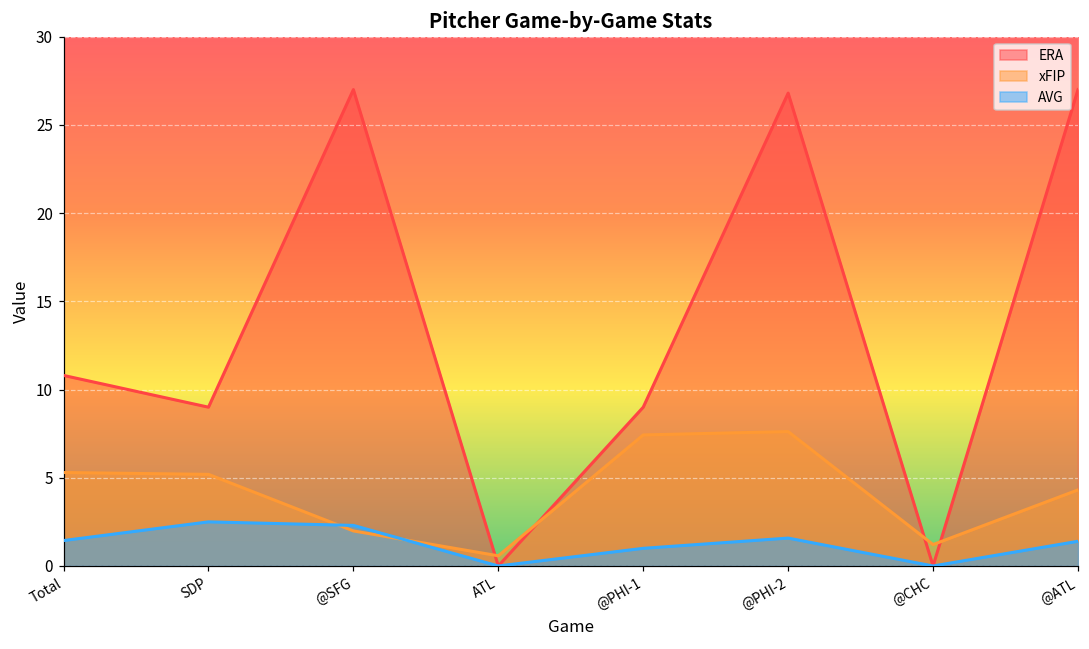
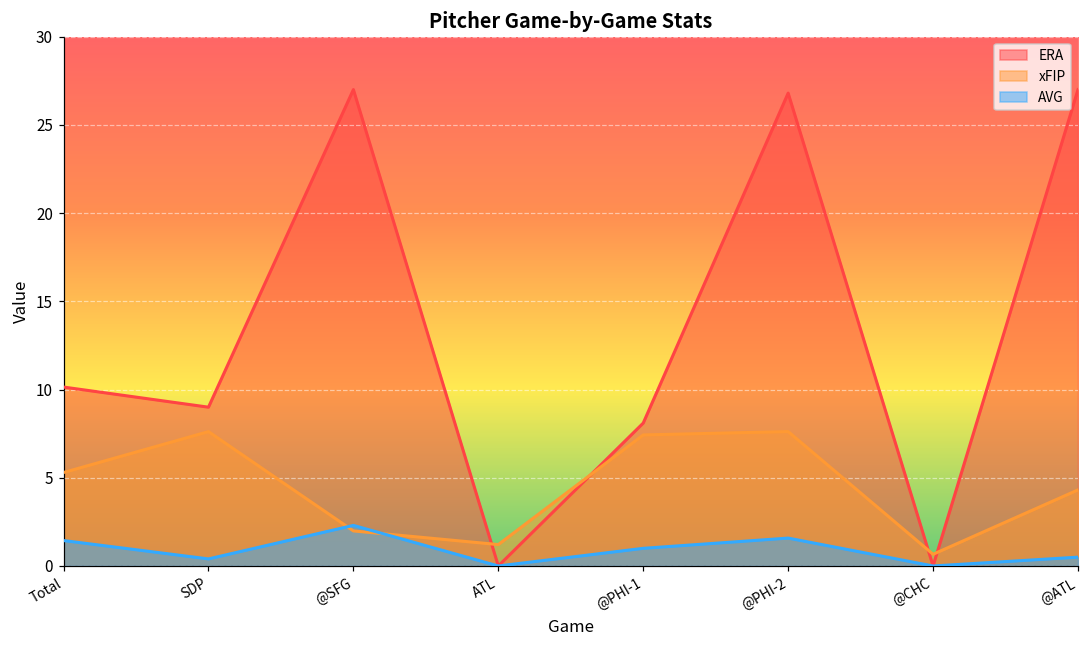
ERA, Total: 10.8 -> 10.1
xFIP, SDP: 5.2 -> 7.6
AVG, SDP: 2.5 -> 0.4
xFIP, ATL: 0.6 -> 1.2
ERA, @PHI-1: 9.0 -> 8.1
xFIP, @CHC: 1.2 -> 0.7
AVG, @ATL: 1.4 -> 0.5
